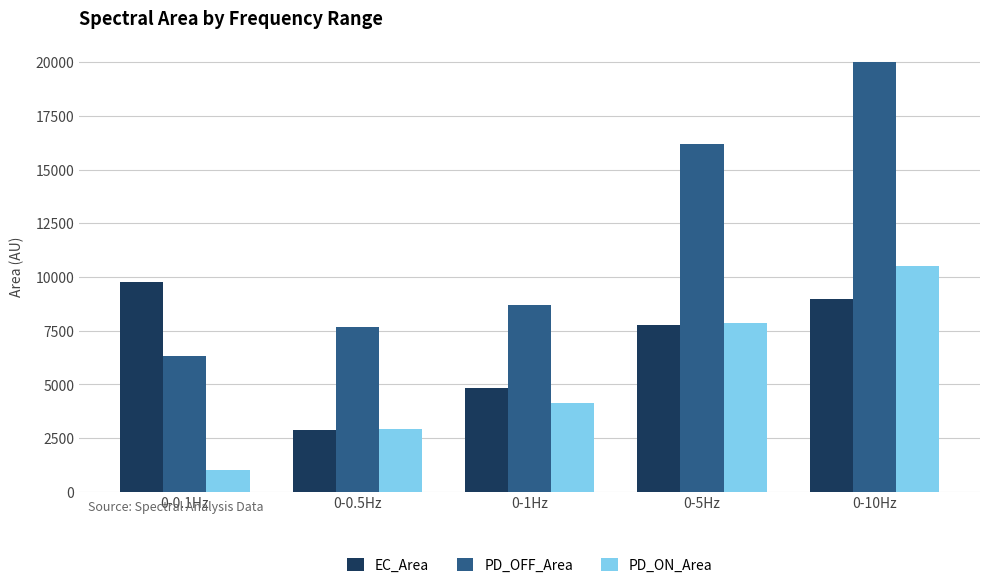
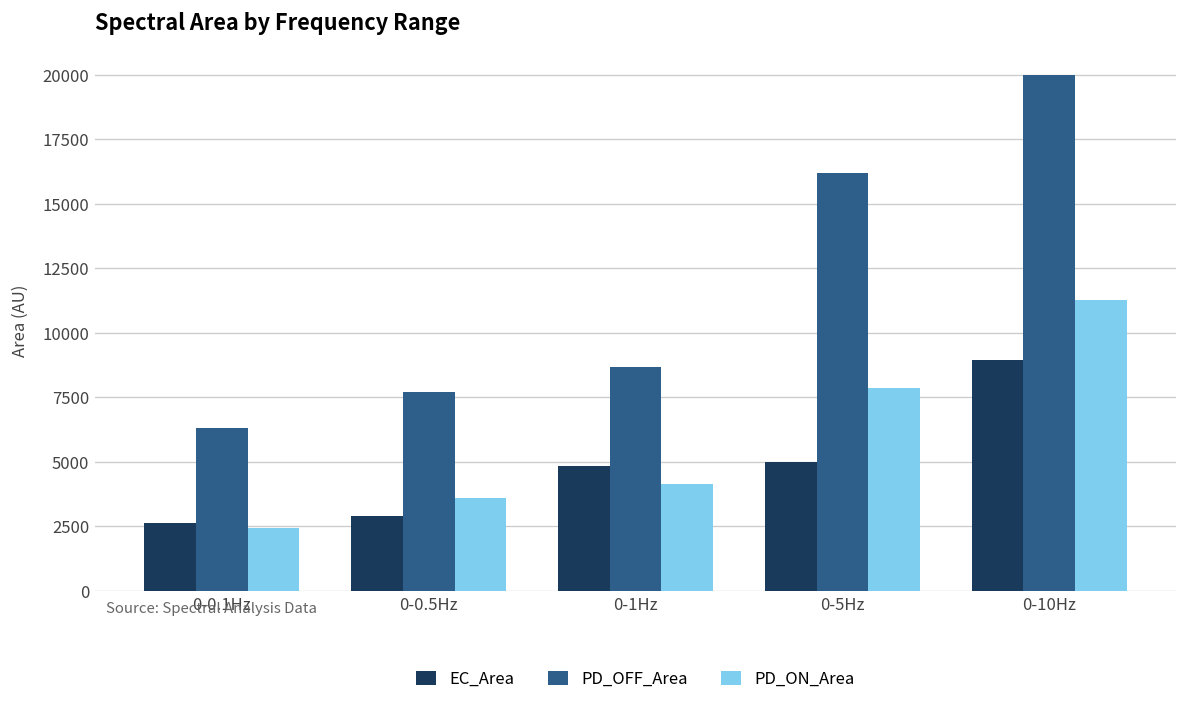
EC_Area, 0-0.1Hz: 9700 -> 2600
PD_ON_Area, 0-0.1Hz: 1000 -> 2400
PD_ON_Area, 0-0.5Hz: 2900 -> 3600
EC_Area, 0-5Hz: 7800 -> 5000
PD_ON_Area, 0-10Hz: 10500 -> 11300
